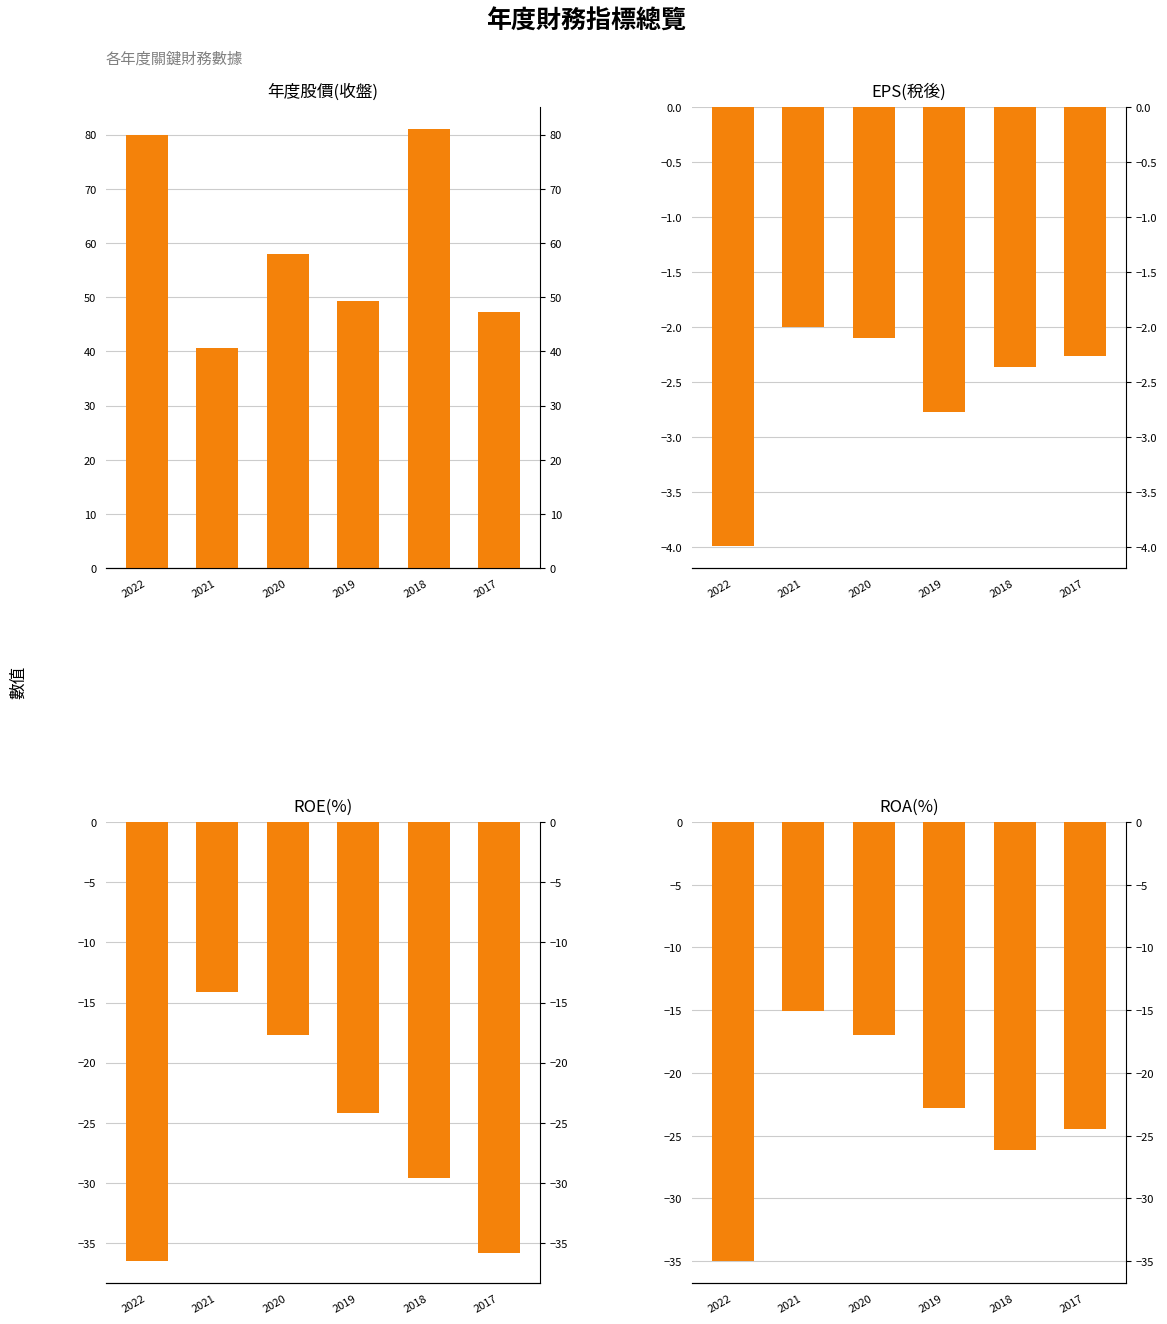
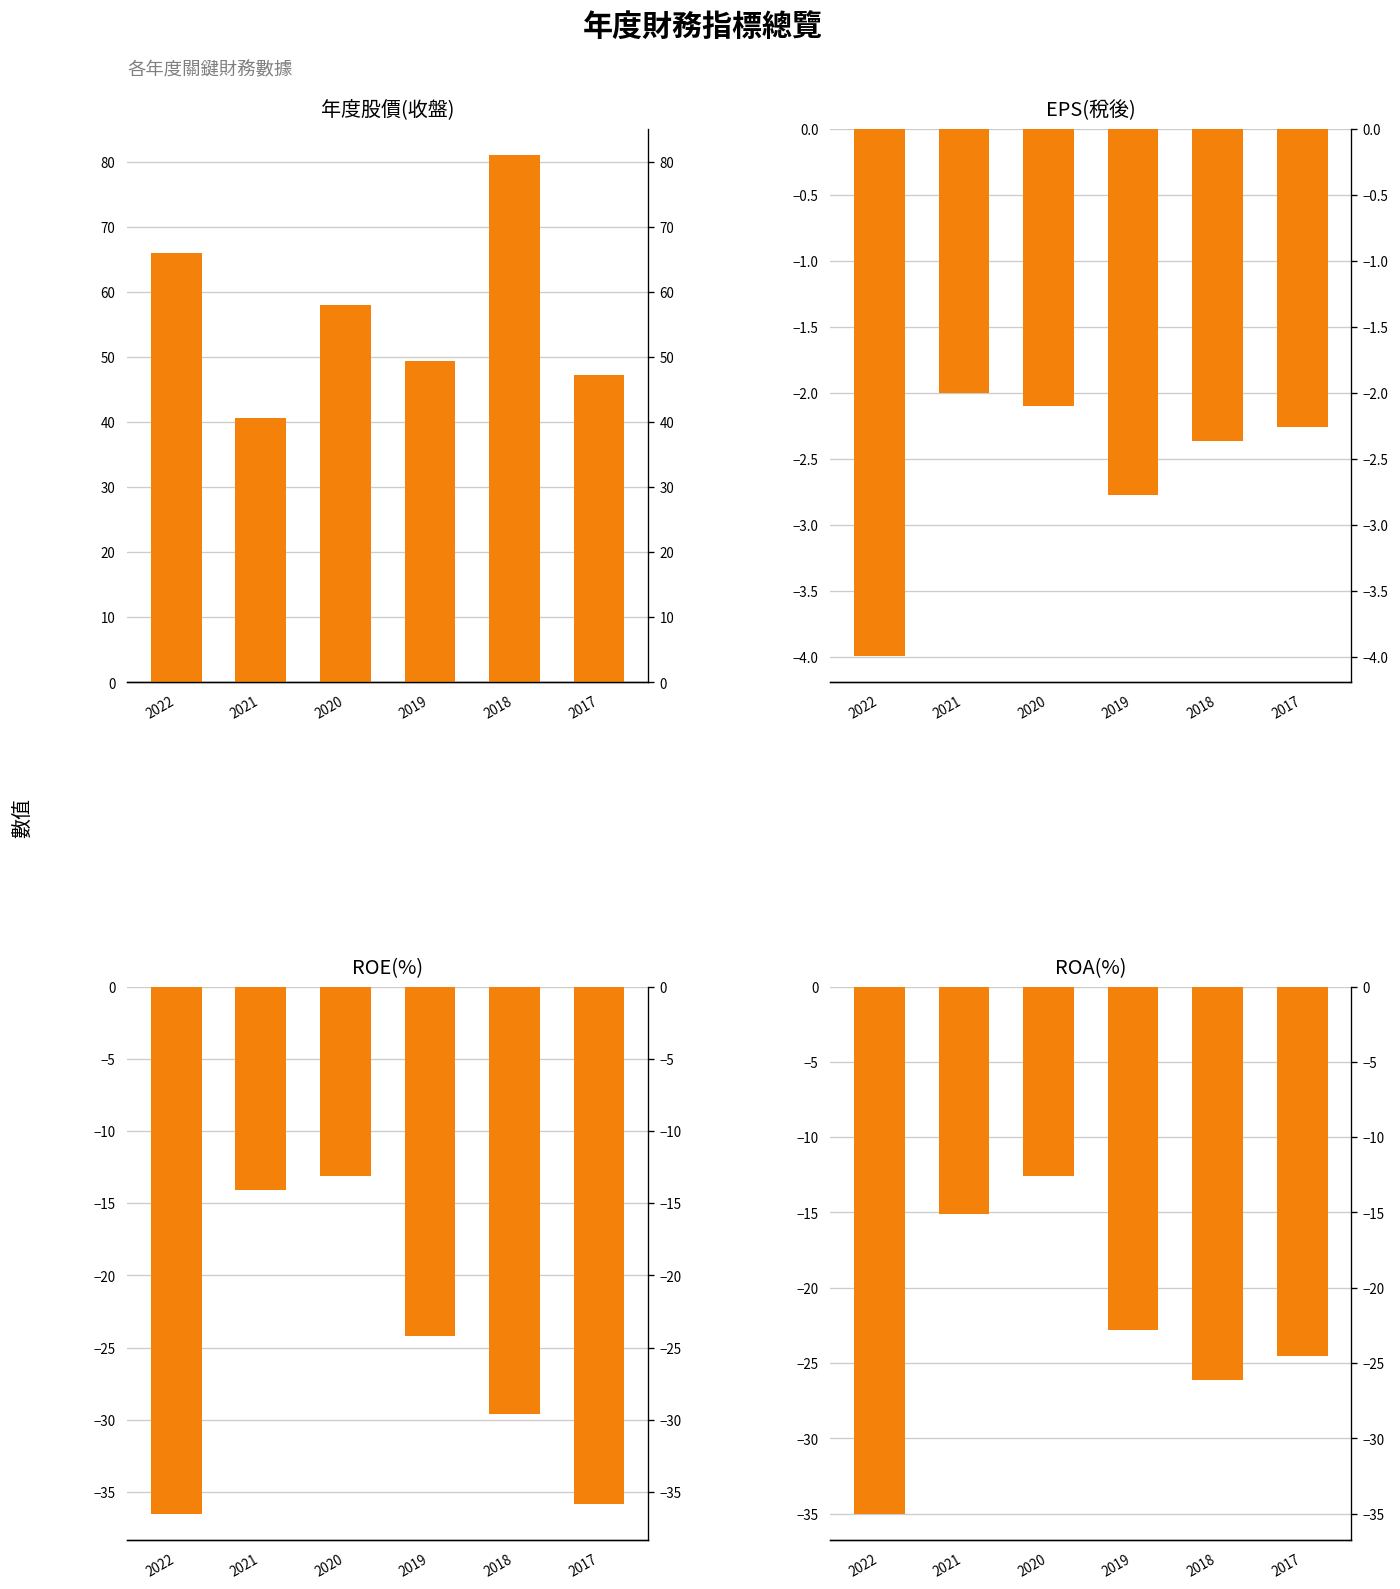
年度股價(收盤), 2022: 80 -> 66
ROE(%), 2020: -17.7 -> -13.1
ROA(%), 2020: -17.0 -> -12.6
